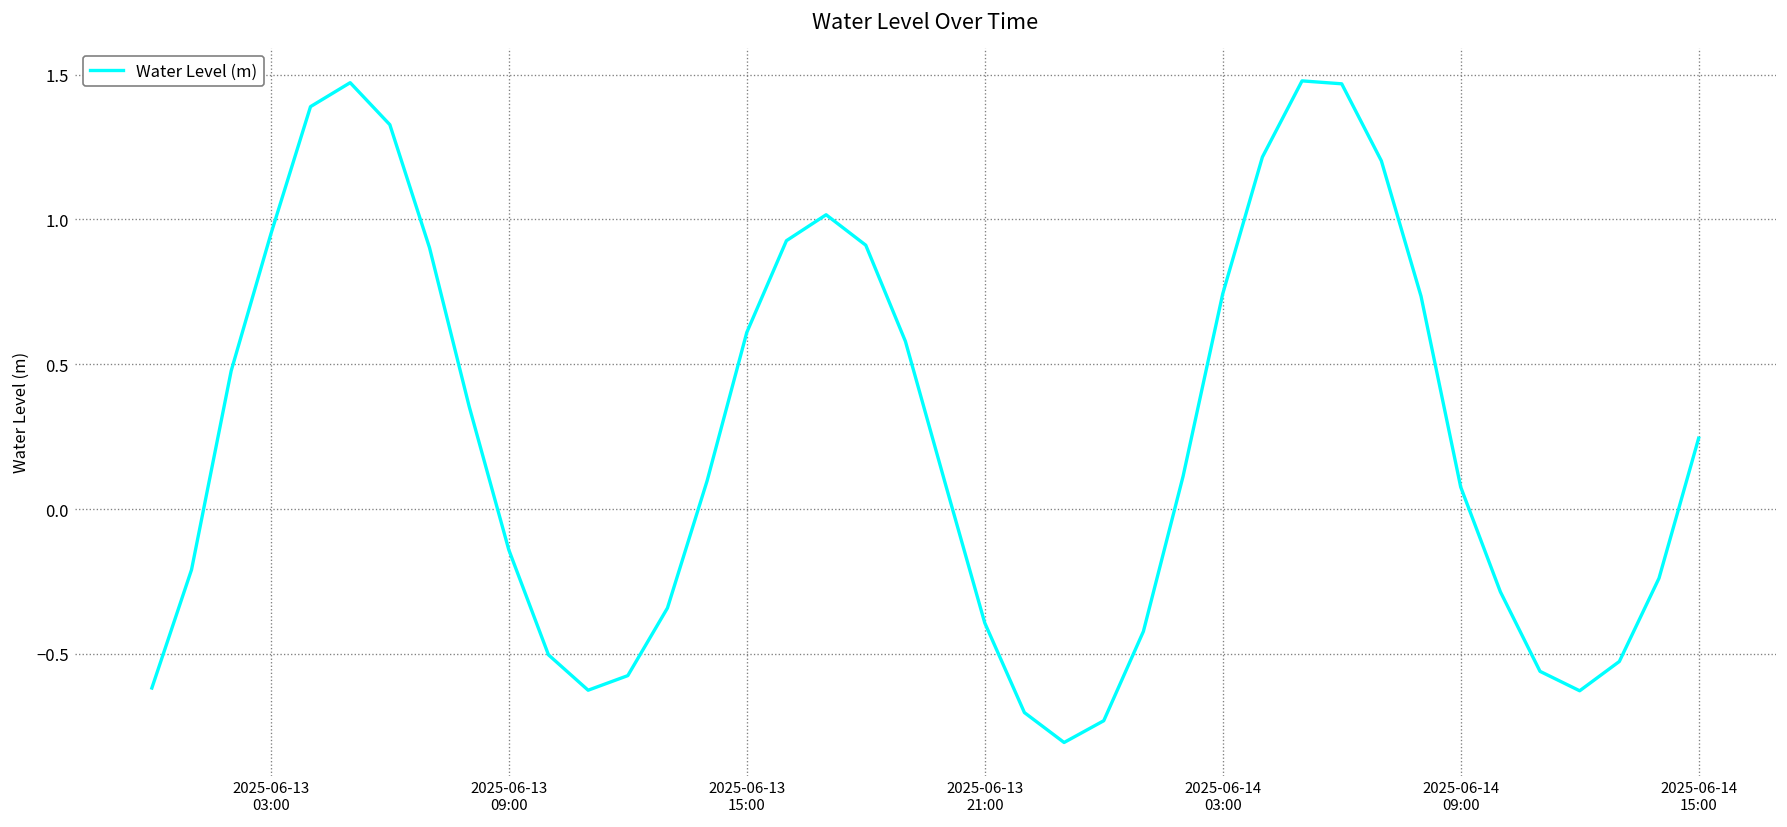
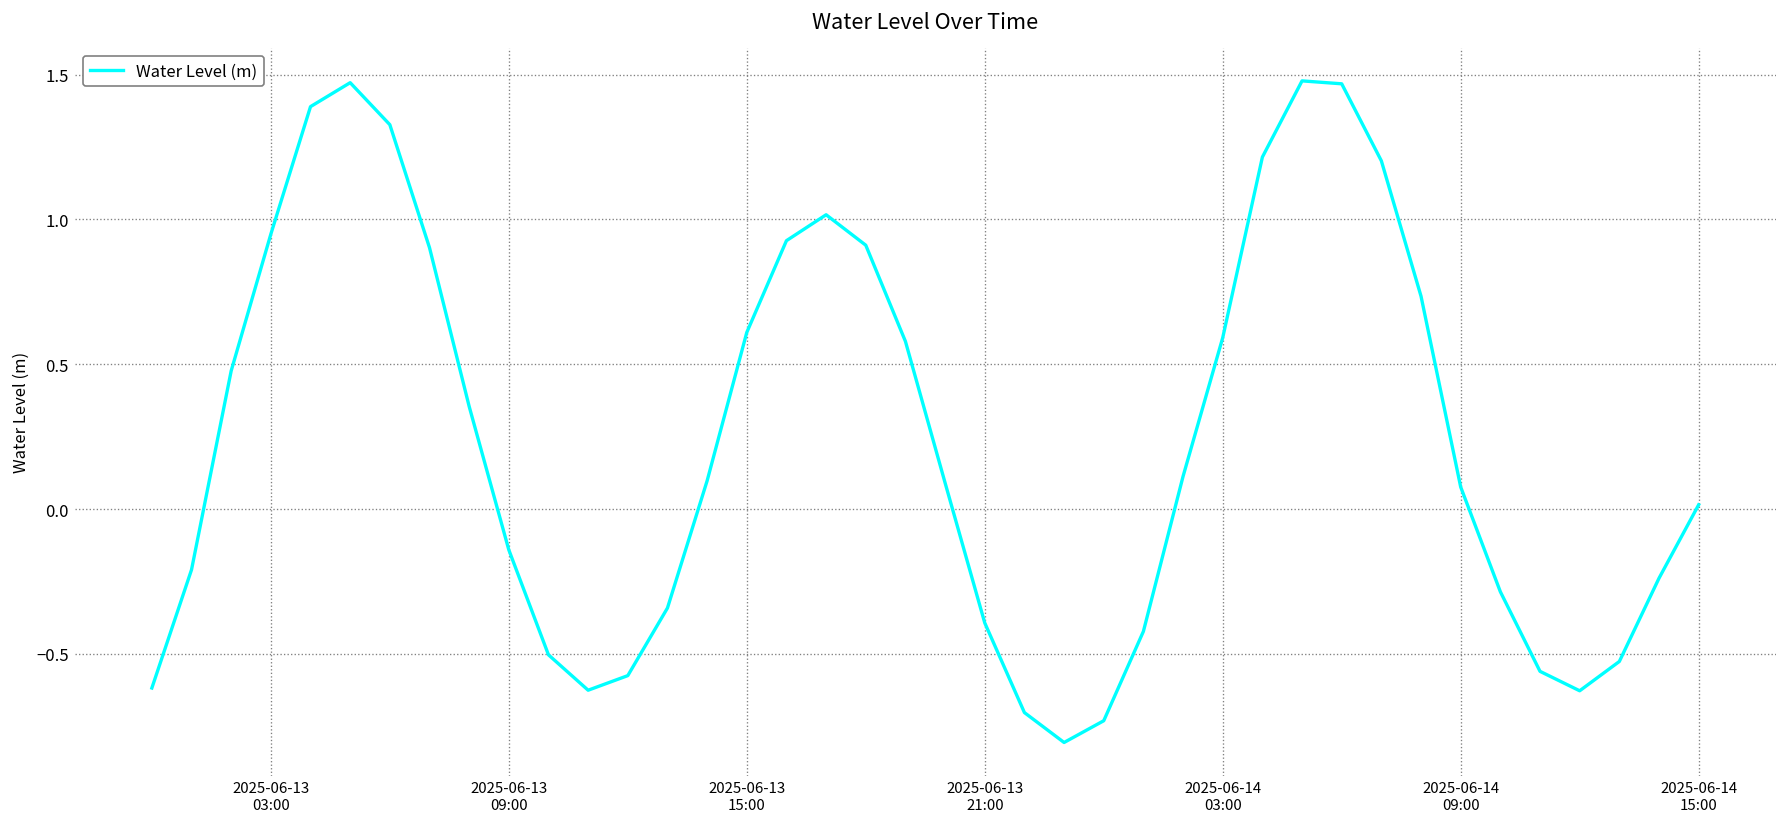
2025-06-14 03:00: 0.74 -> 0.59
2025-06-14 15:00: 0.24 -> 0.01
